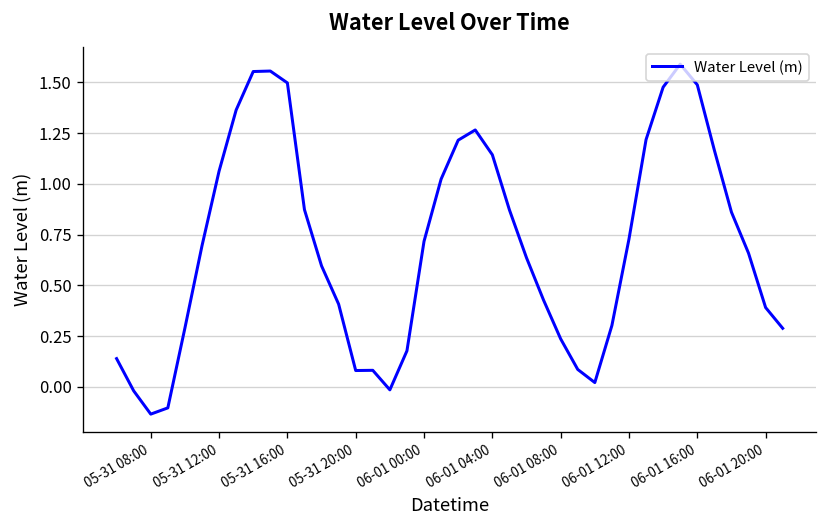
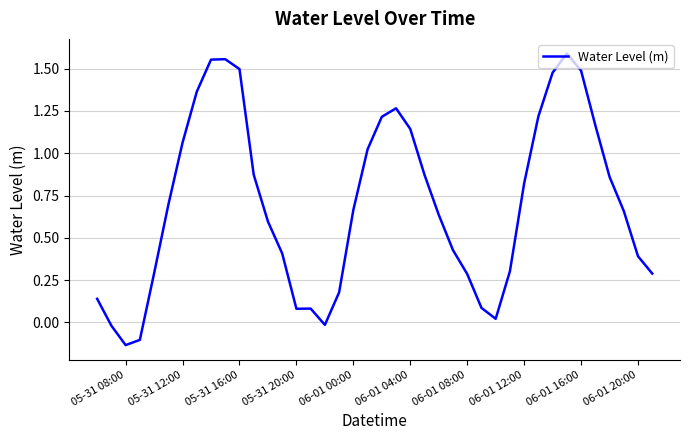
06-01 00:00: 0.72 -> 0.67
06-01 08:00: 0.24 -> 0.29
06-01 12:00: 0.73 -> 0.82
